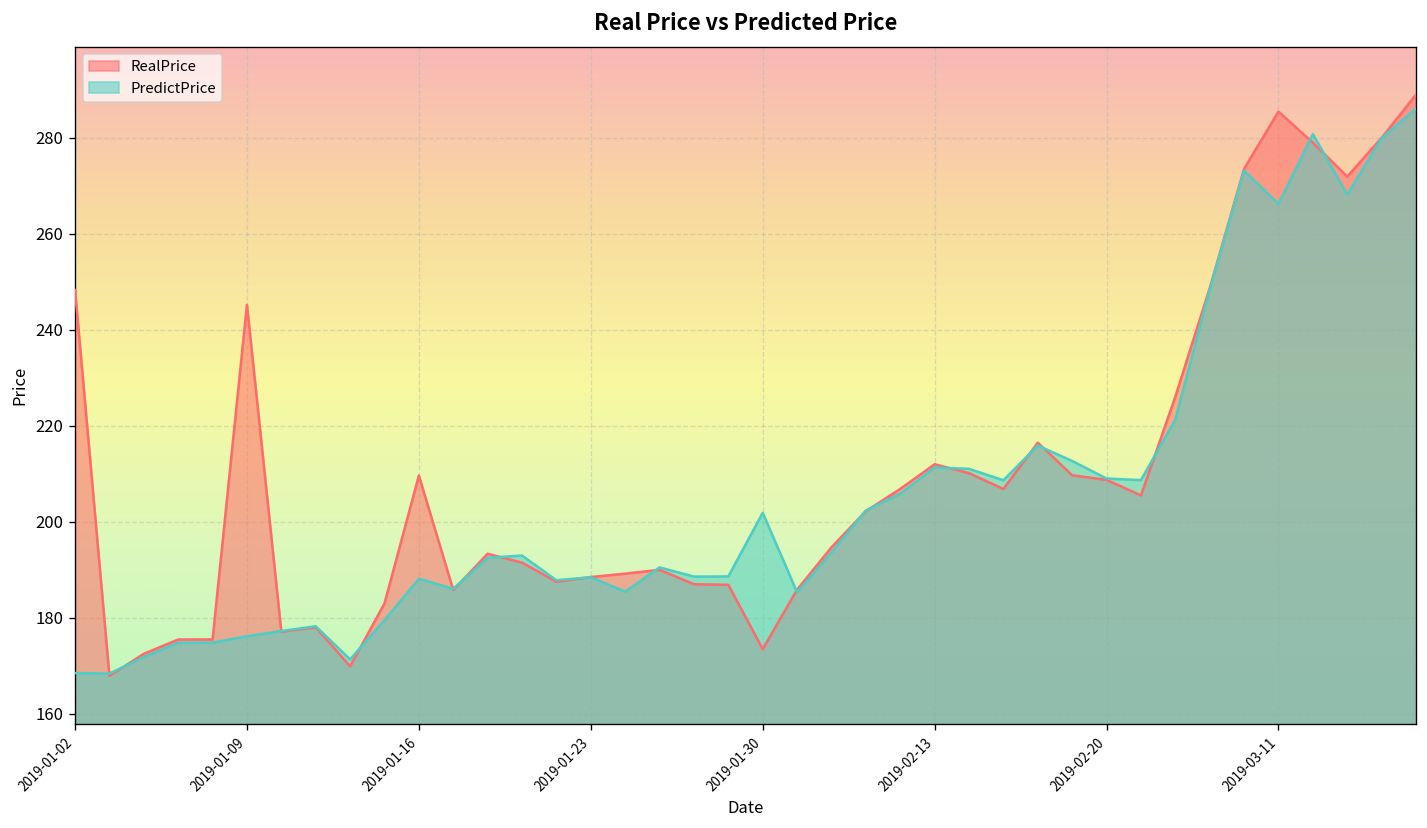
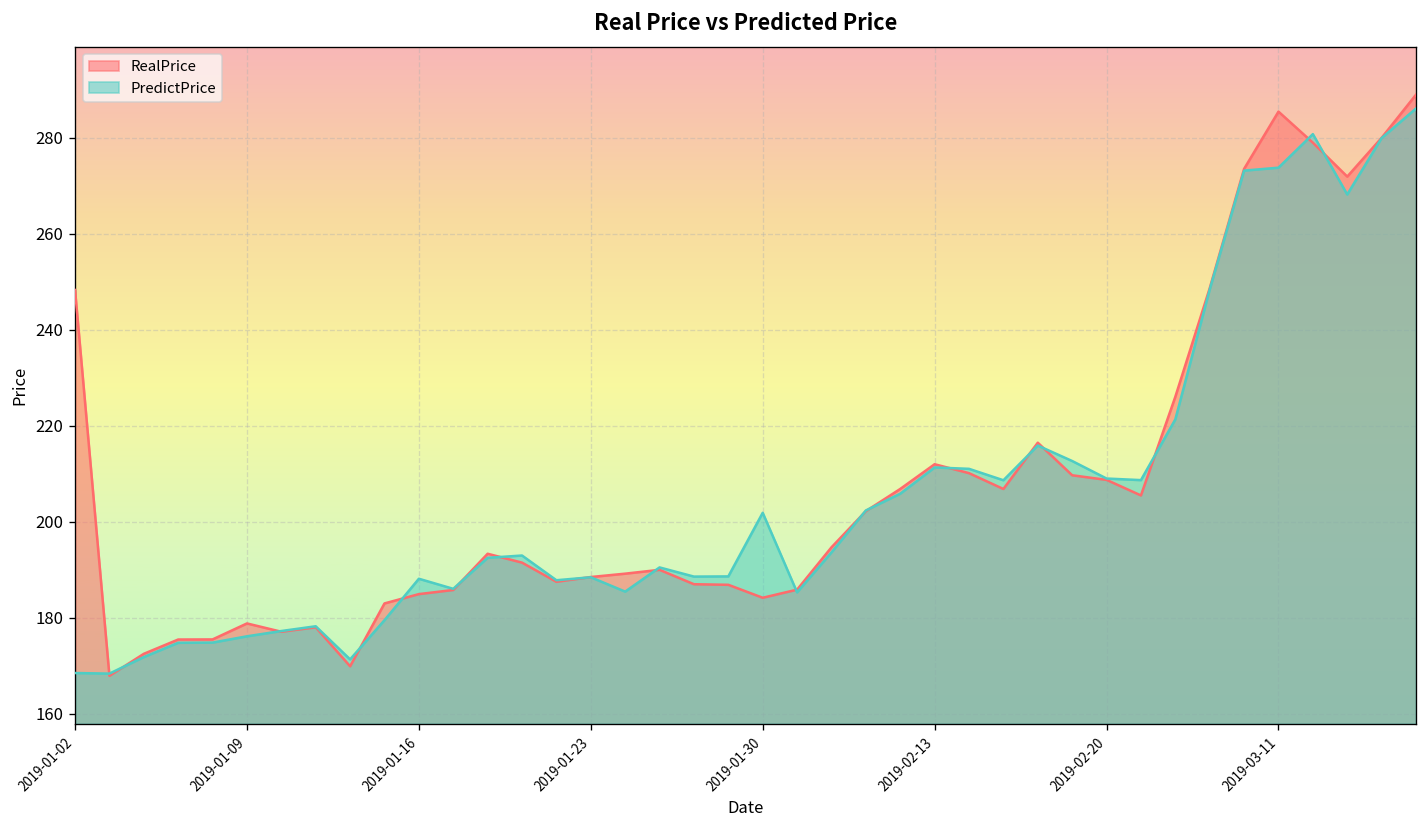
RealPrice, 2019-01-09: 245 -> 179
RealPrice, 2019-01-16: 210 -> 185
RealPrice, 2019-01-30: 173 -> 184
PredictPrice, 2019-03-11: 266 -> 274
